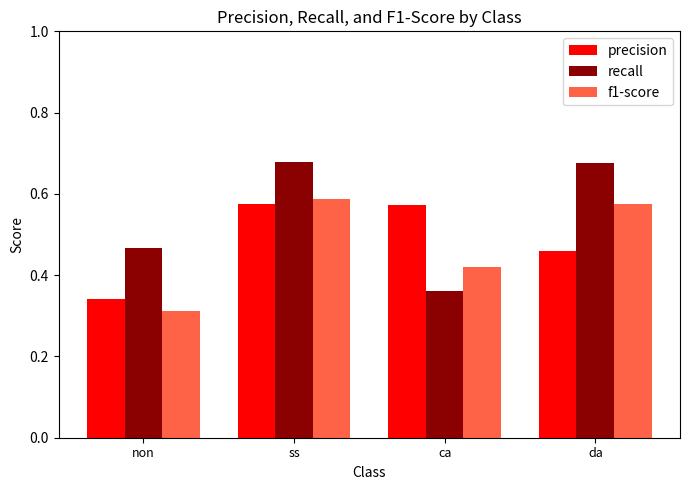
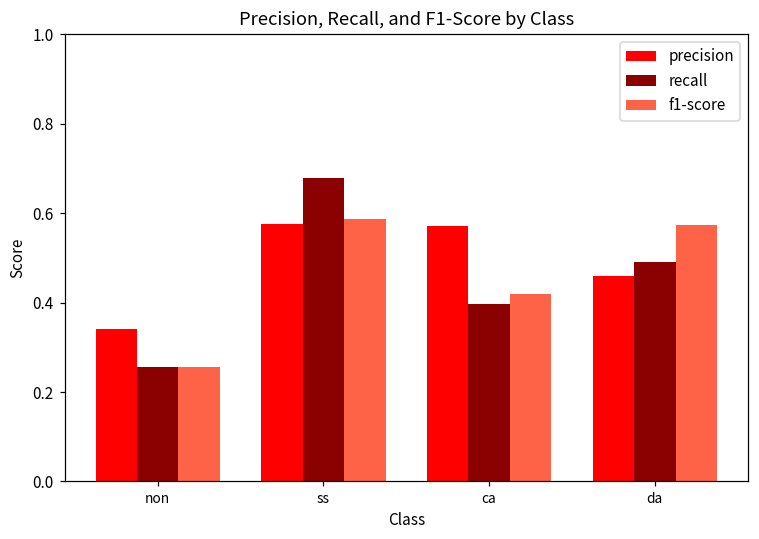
recall, non: 0.47 -> 0.26
f1-score, non: 0.31 -> 0.26
recall, ca: 0.36 -> 0.40
recall, da: 0.68 -> 0.49
